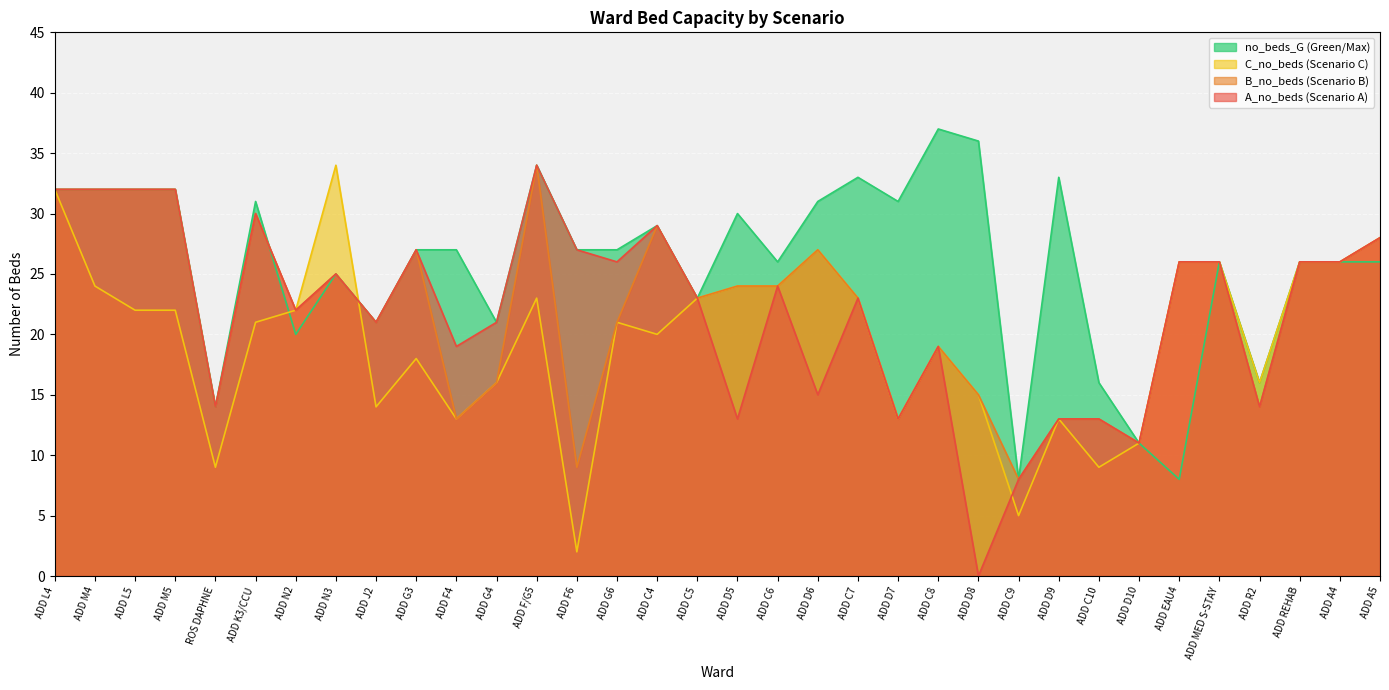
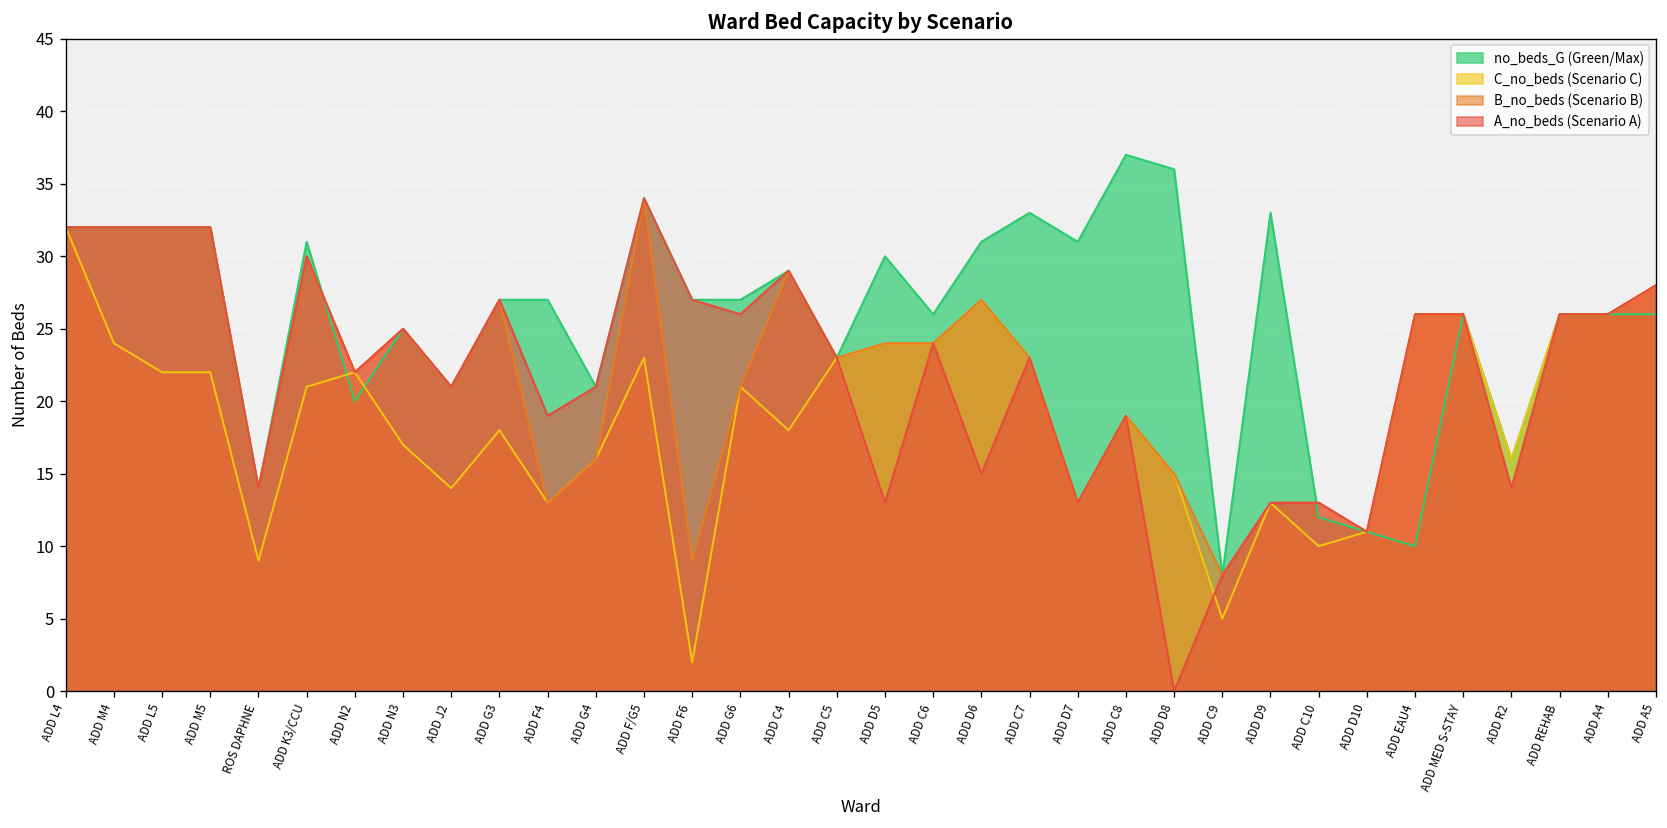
C_no_beds (Scenario C), ADD N3: 34 -> 17
C_no_beds (Scenario C), ADD C4: 20 -> 18
no_beds_G (Green/Max), ADD C10: 16 -> 12
C_no_beds (Scenario C), ADD C10: 9 -> 10
no_beds_G (Green/Max), ADD EAU4: 8 -> 10
